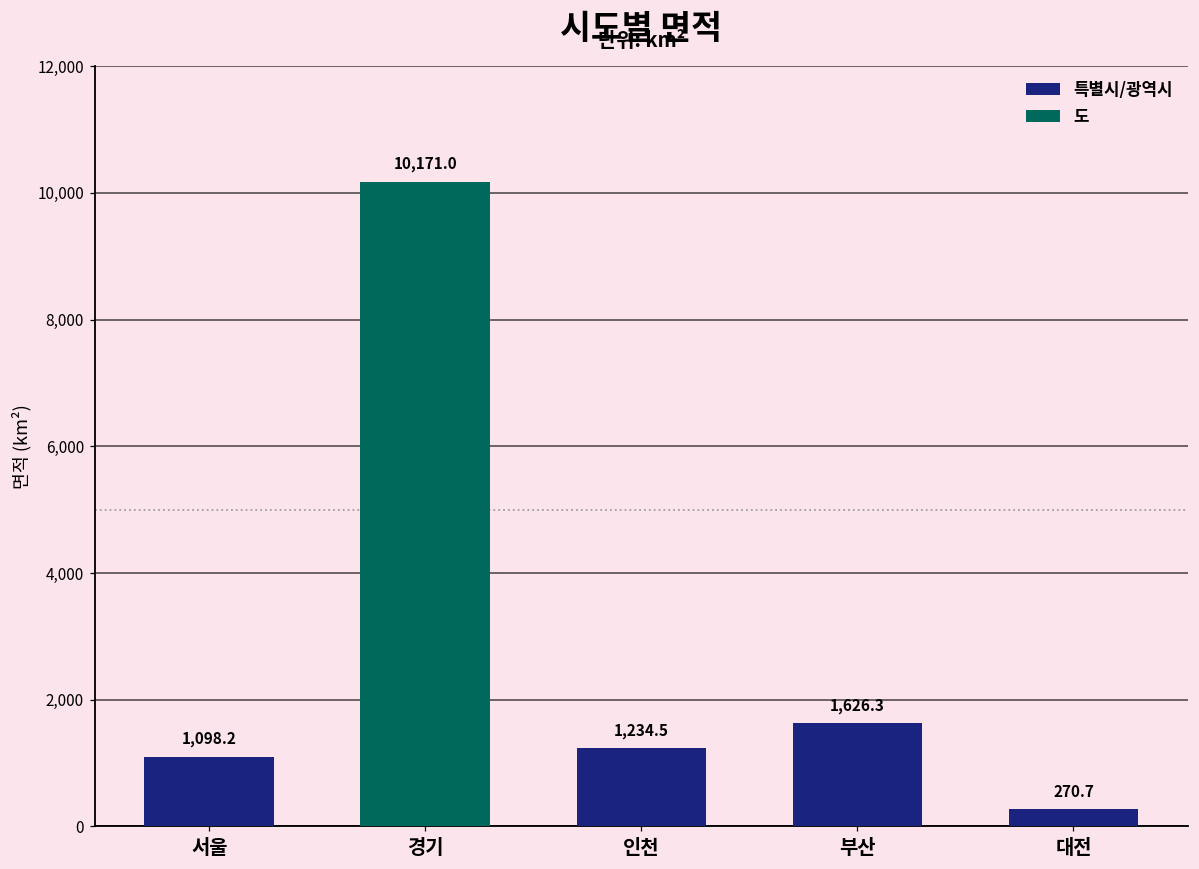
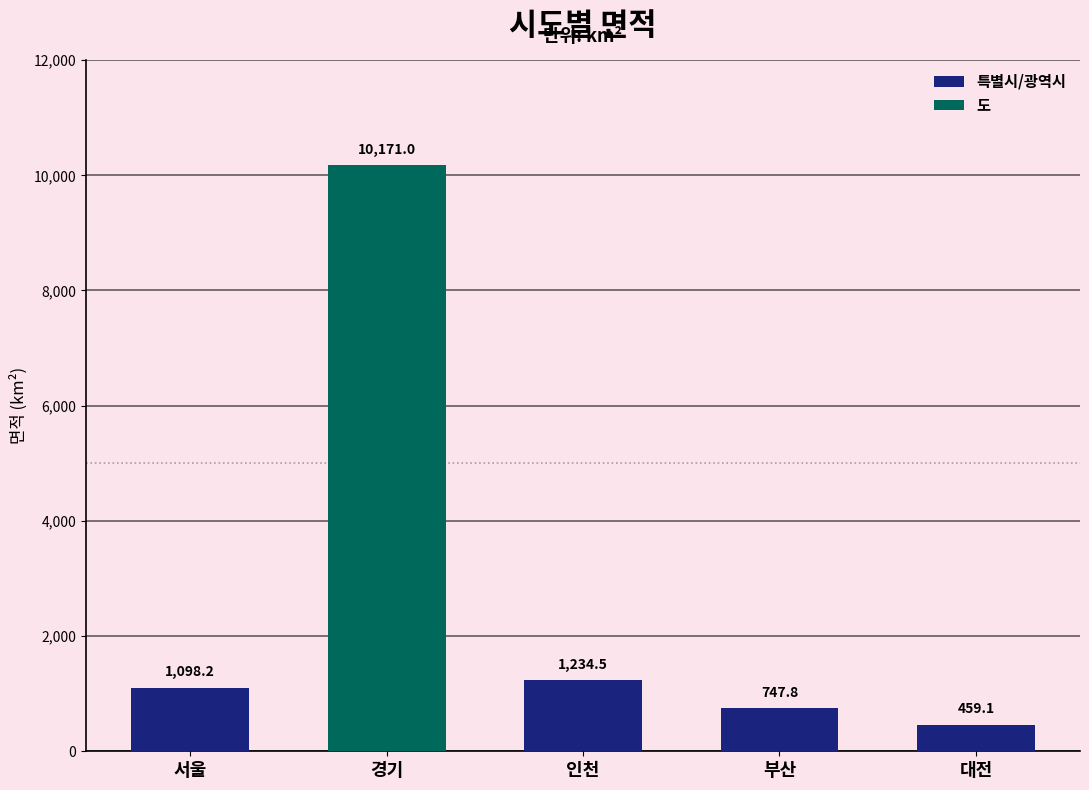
특별시/광역시, 부산: 1,626.3 -> 747.8
특별시/광역시, 대전: 270.7 -> 459.1
